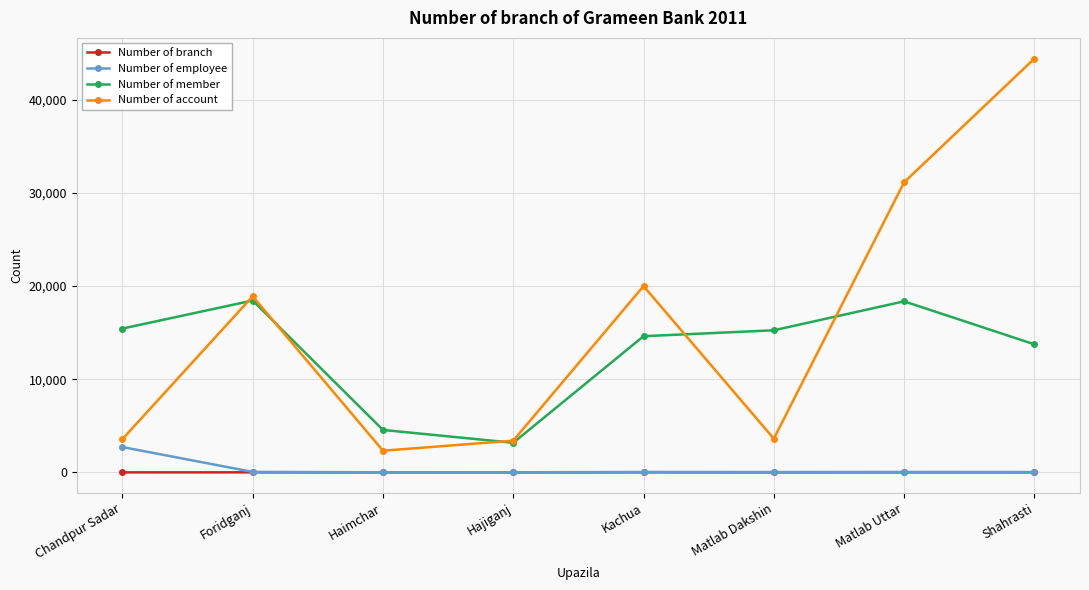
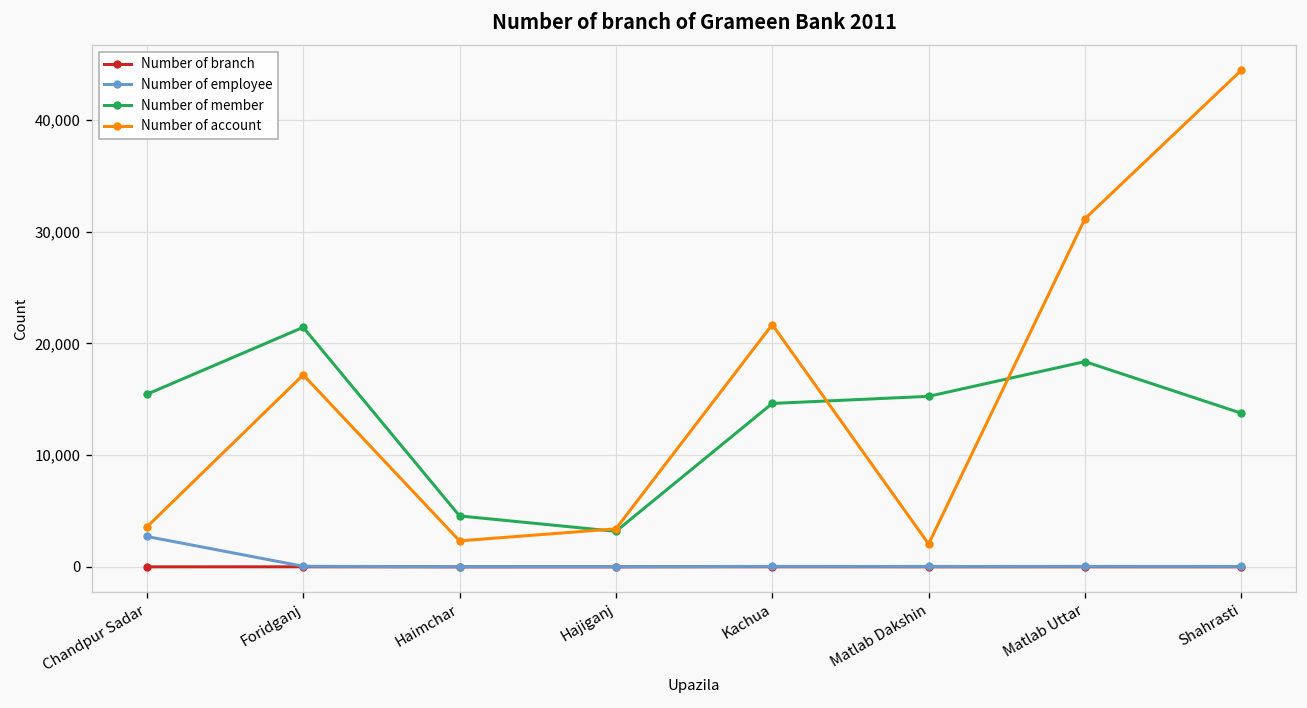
Number of member, Foridganj: 18,000 -> 21,000
Number of account, Foridganj: 19,000 -> 17,000
Number of account, Kachua: 20,000 -> 22,000
Number of account, Matlab Dakshin: 4,000 -> 2,000
